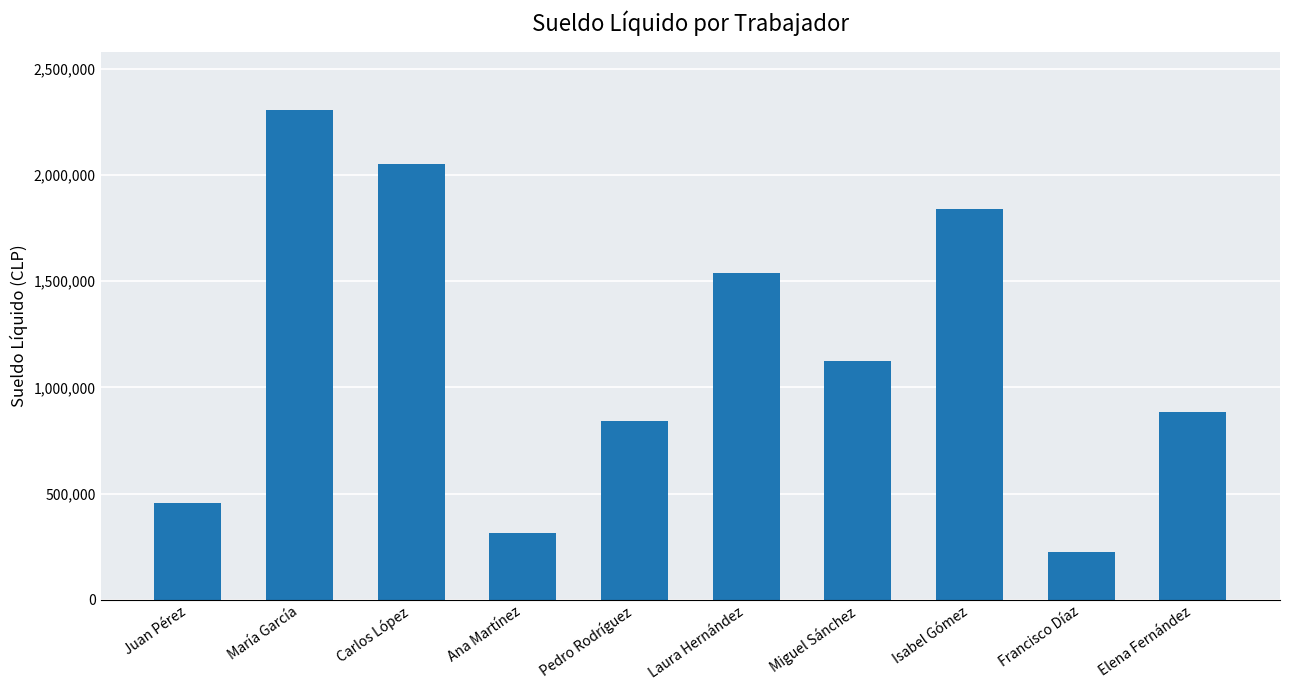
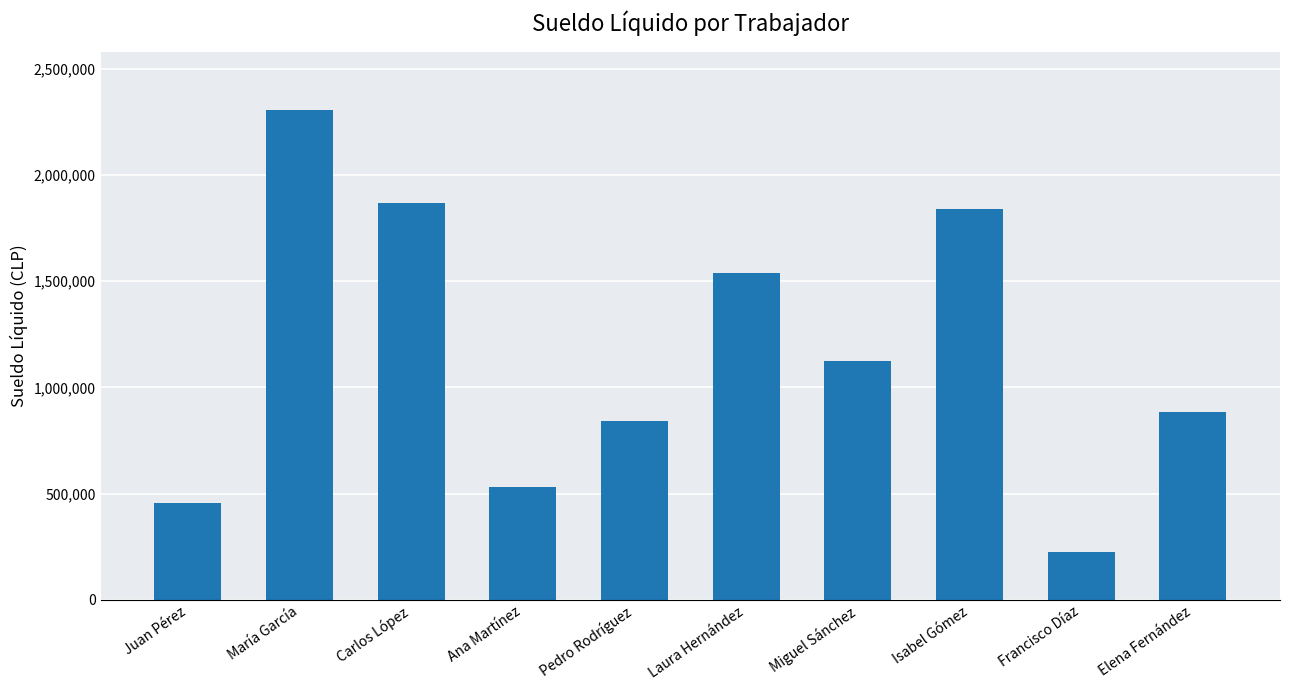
Carlos López: 2,050,000 -> 1,870,000
Ana Martínez: 320,000 -> 530,000
